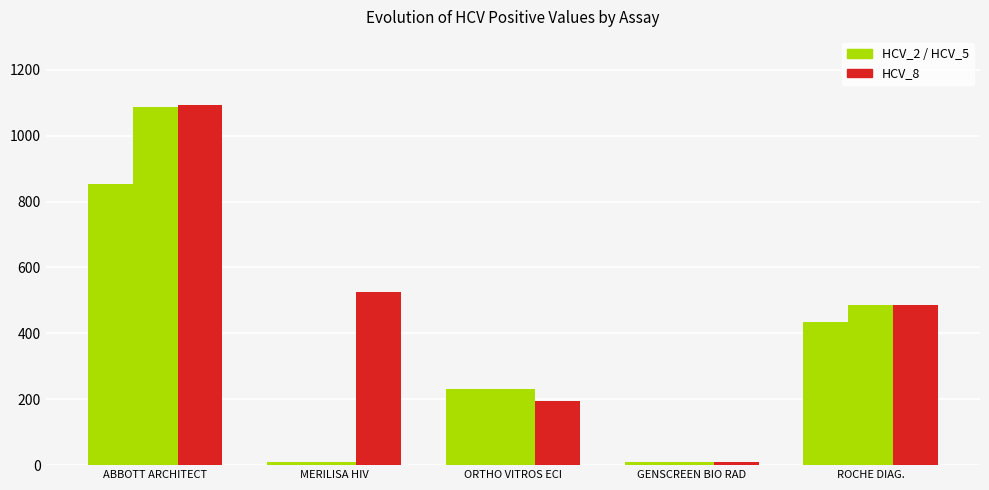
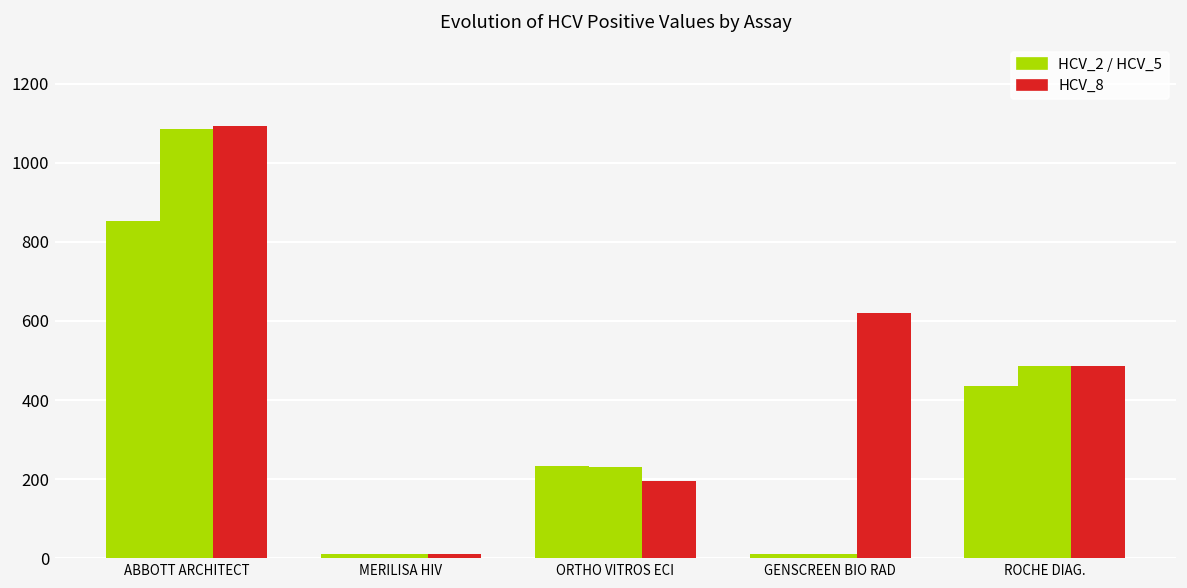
HCV_8, MERILISA HIV: 520 -> 10
HCV_8, GENSCREEN BIO RAD: 10 -> 620
